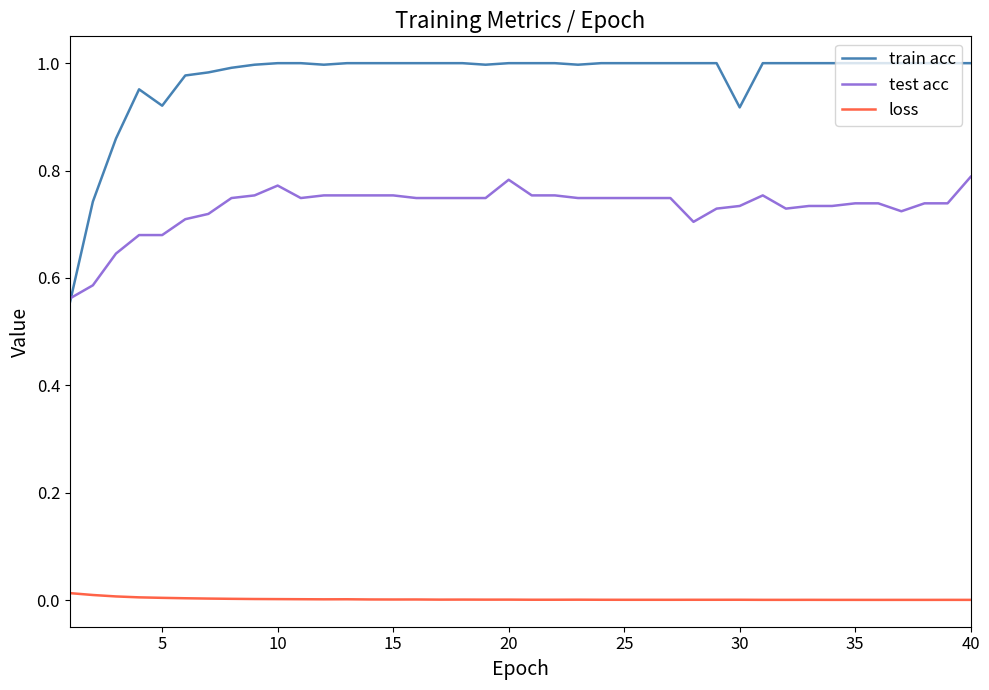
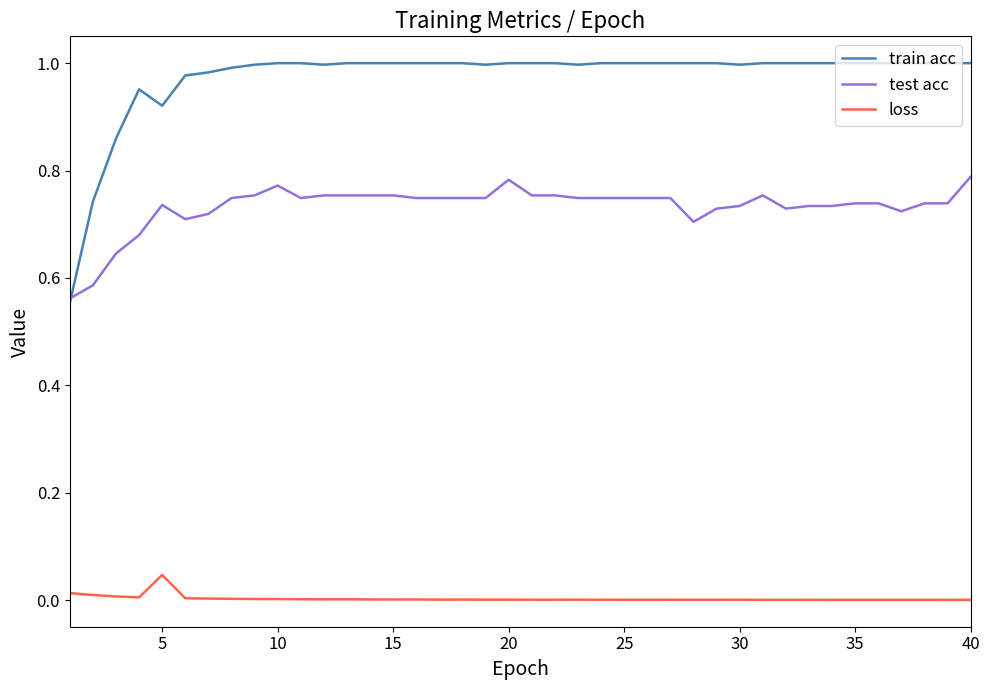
test acc, 5: 0.68 -> 0.74
loss, 5: 0.00 -> 0.05
train acc, 30: 0.92 -> 1.00
